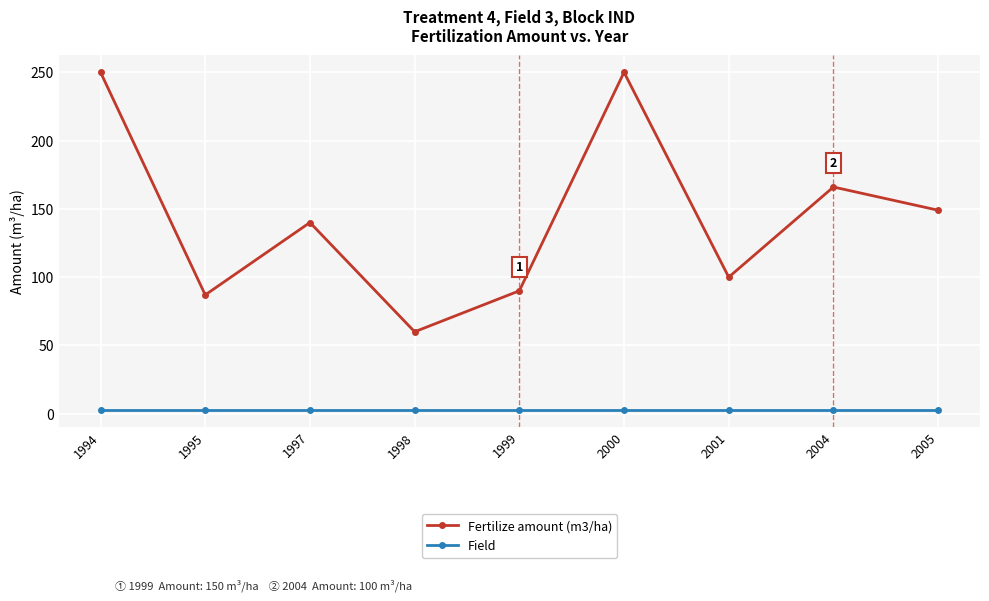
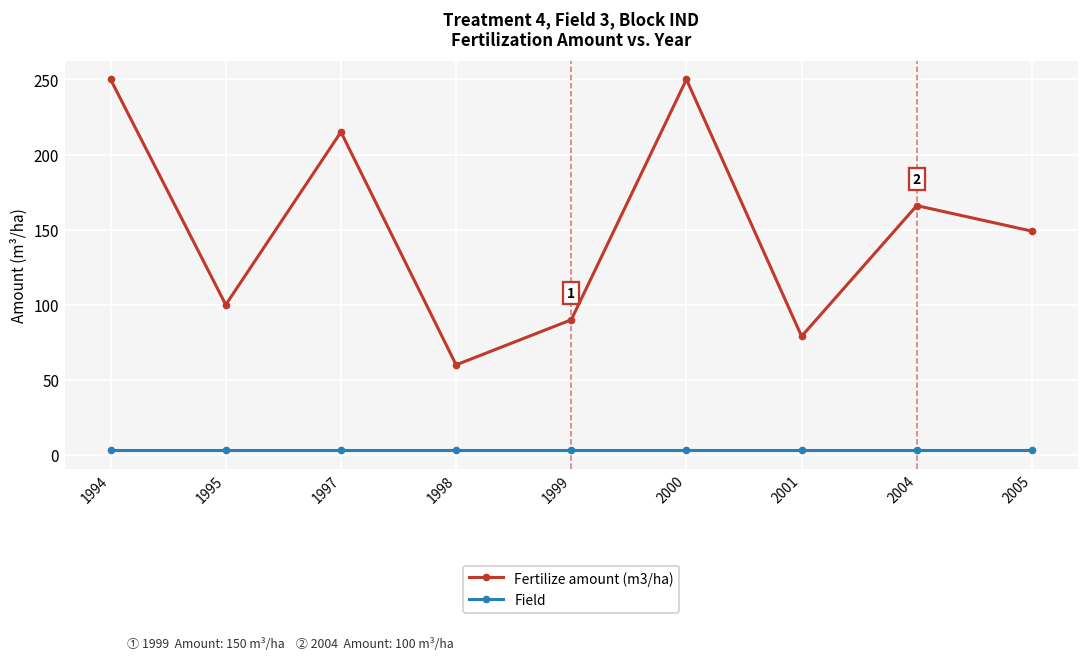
Fertilize amount (m3/ha), 1995: 87 -> 100
Fertilize amount (m3/ha), 1997: 140 -> 215
Fertilize amount (m3/ha), 2001: 100 -> 79
